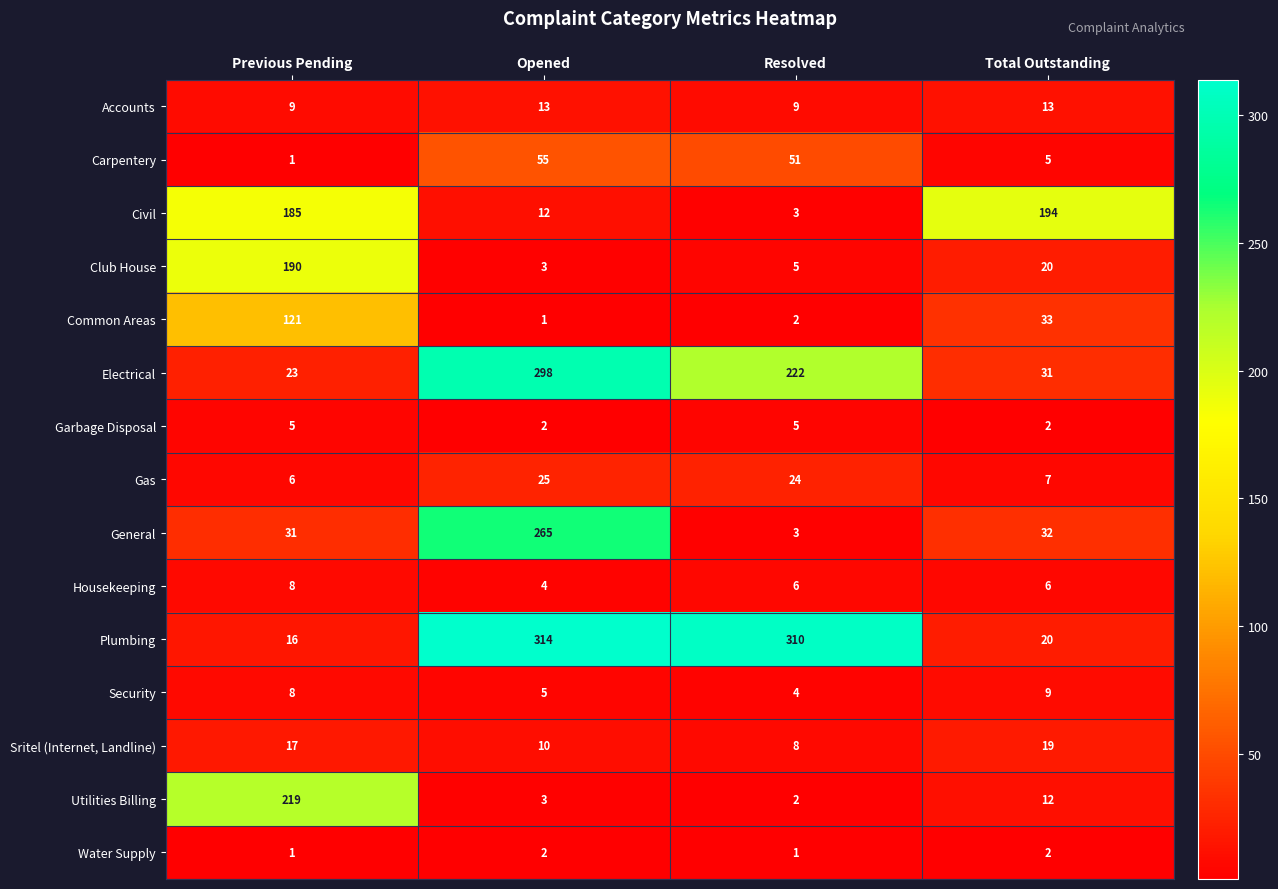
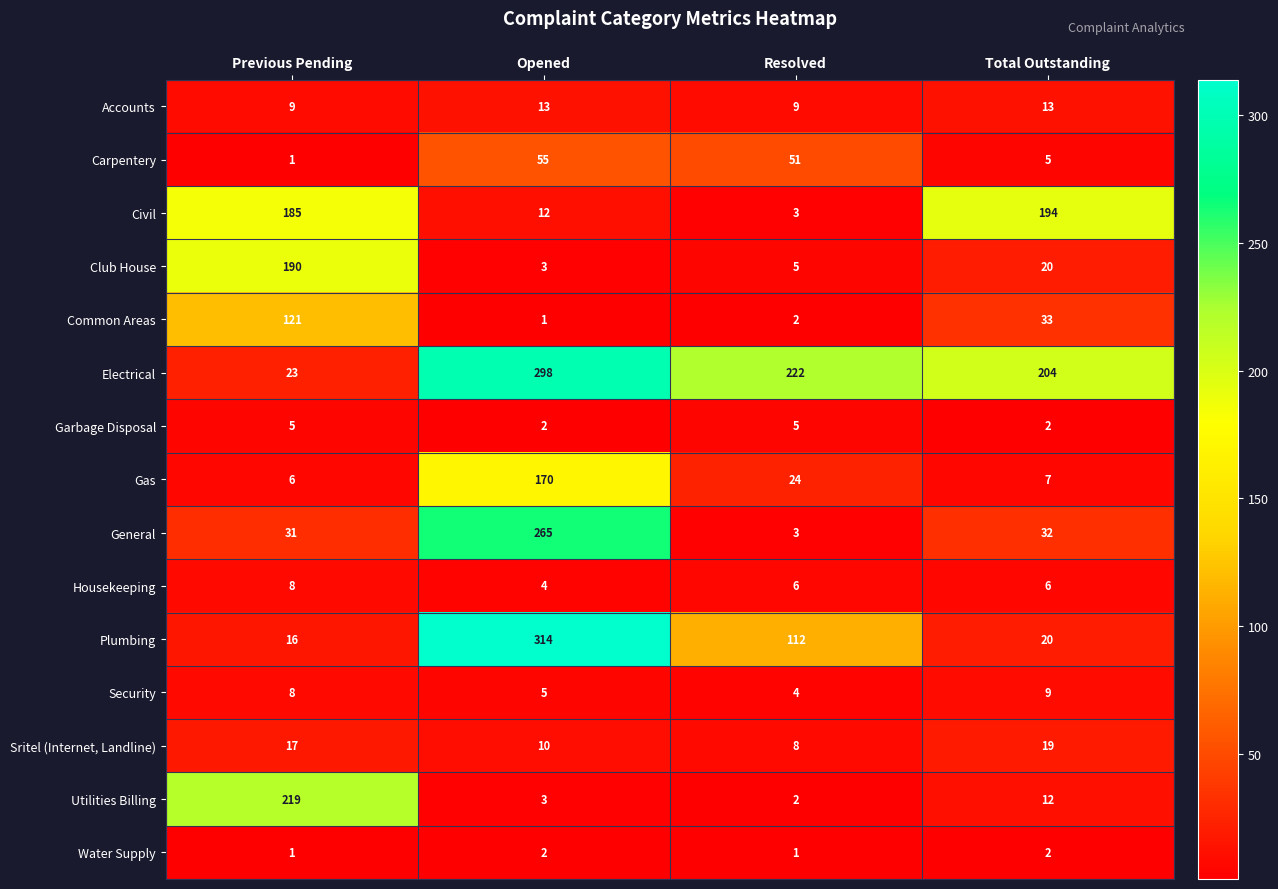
Electrical, Total Outstanding: 31 -> 204
Gas, Opened: 25 -> 170
Plumbing, Resolved: 310 -> 112
